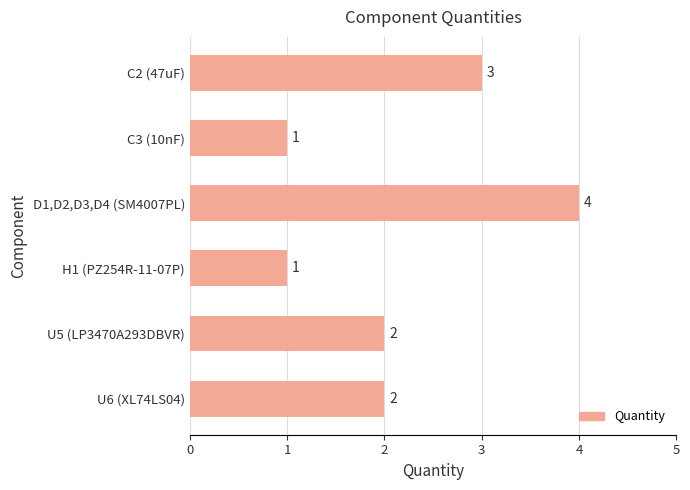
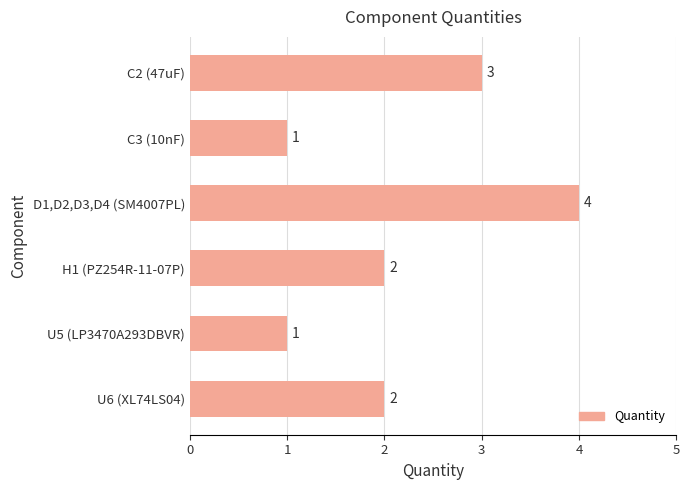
H1 (PZ254R-11-07P): 1 -> 2
U5 (LP3470A293DBVR): 2 -> 1
